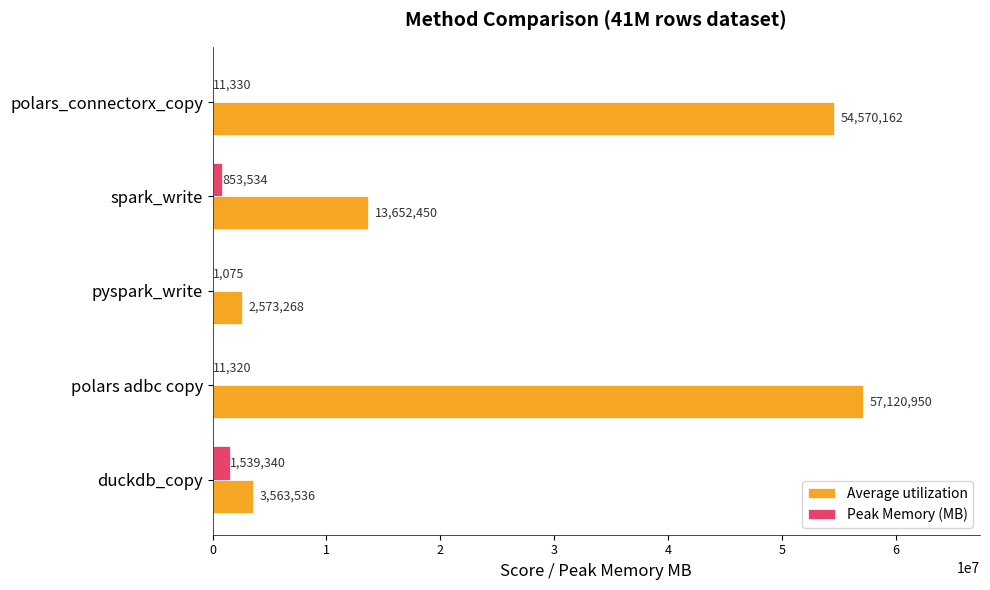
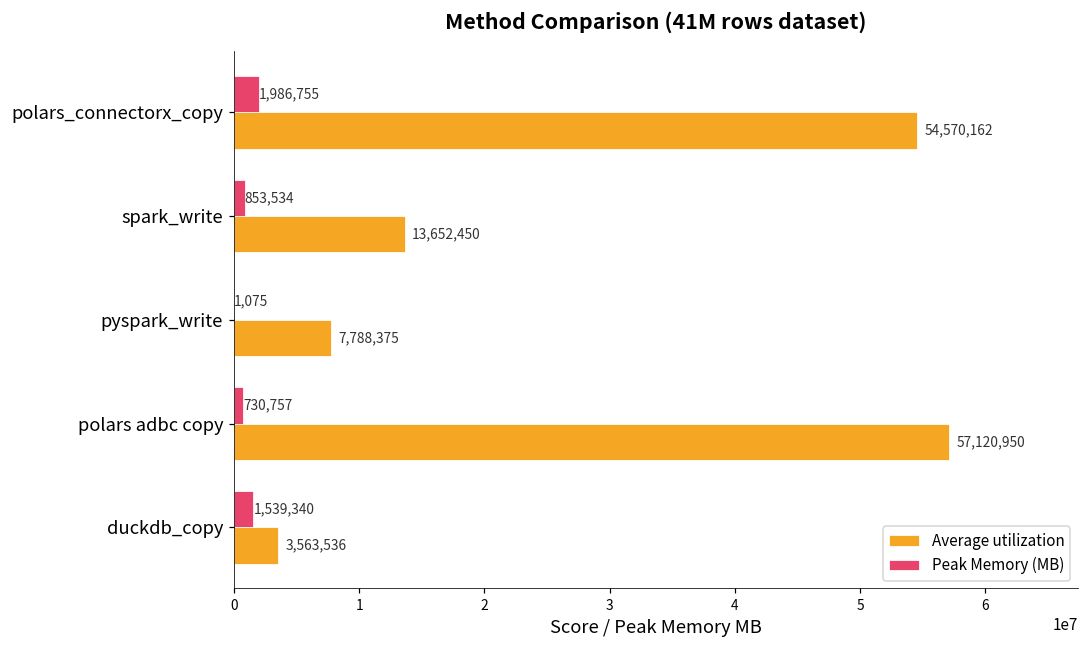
Peak Memory (MB), polars_connectorx_copy: 11,330 -> 1,986,755
Average utilization, pyspark_write: 2,573,268 -> 7,788,375
Peak Memory (MB), polars adbc copy: 11,320 -> 730,757
